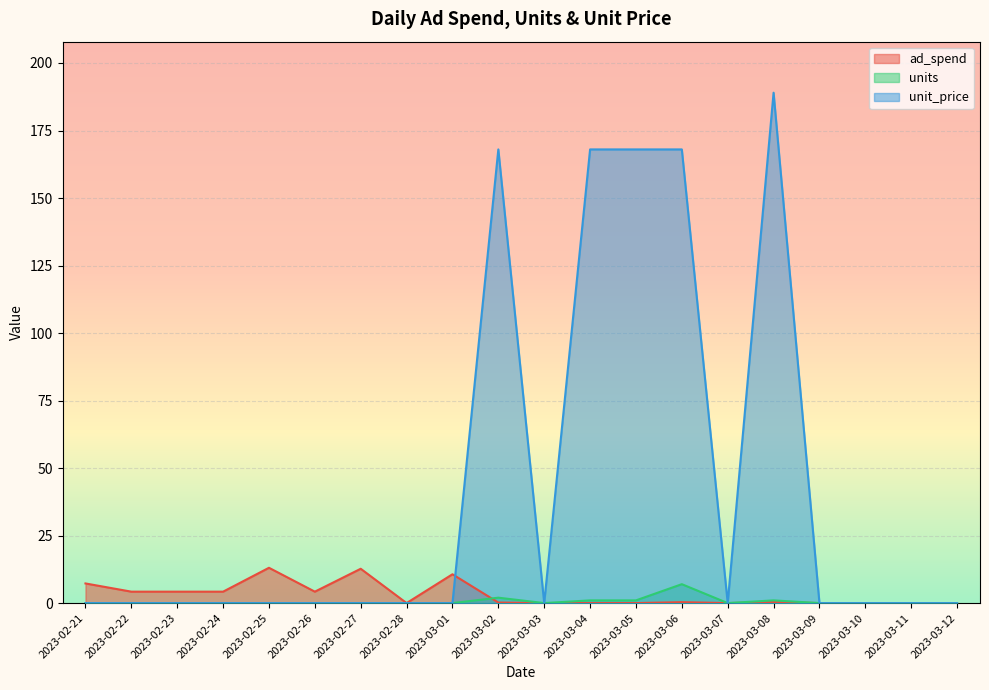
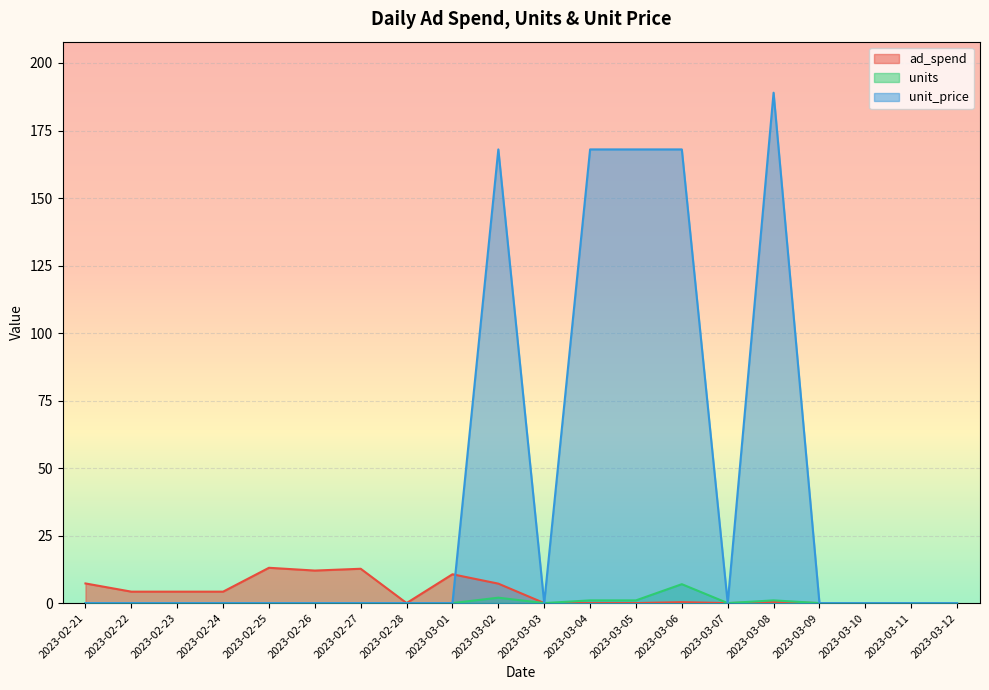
ad_spend, 2023-02-26: 4 -> 12
ad_spend, 2023-03-02: 0 -> 7
